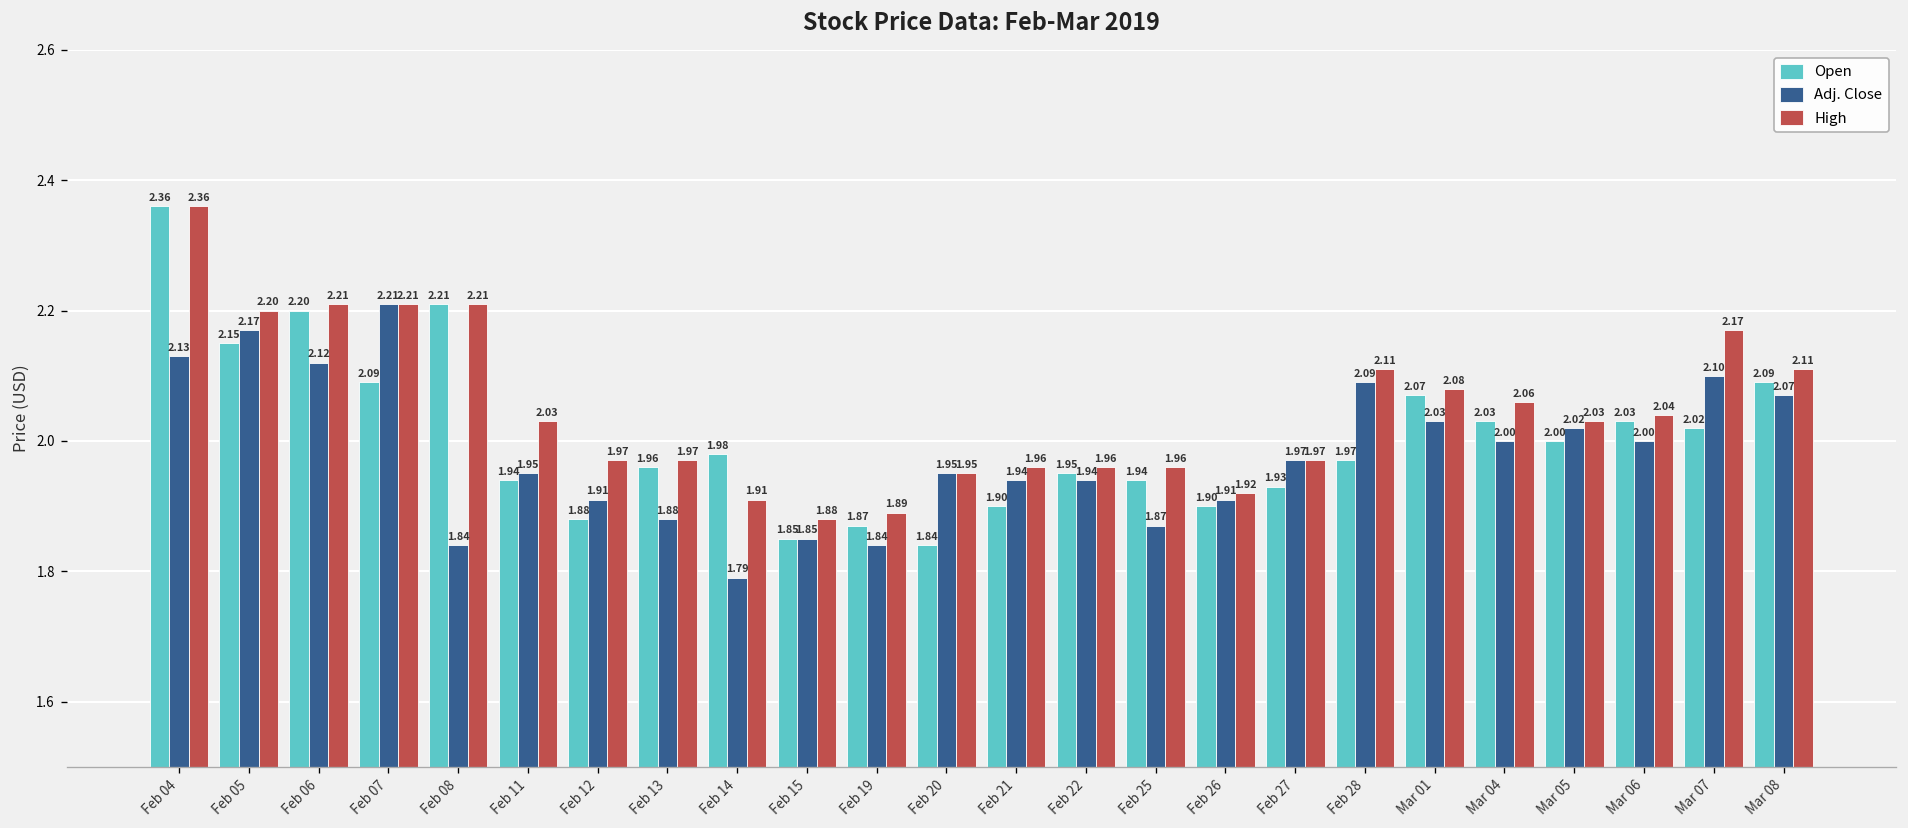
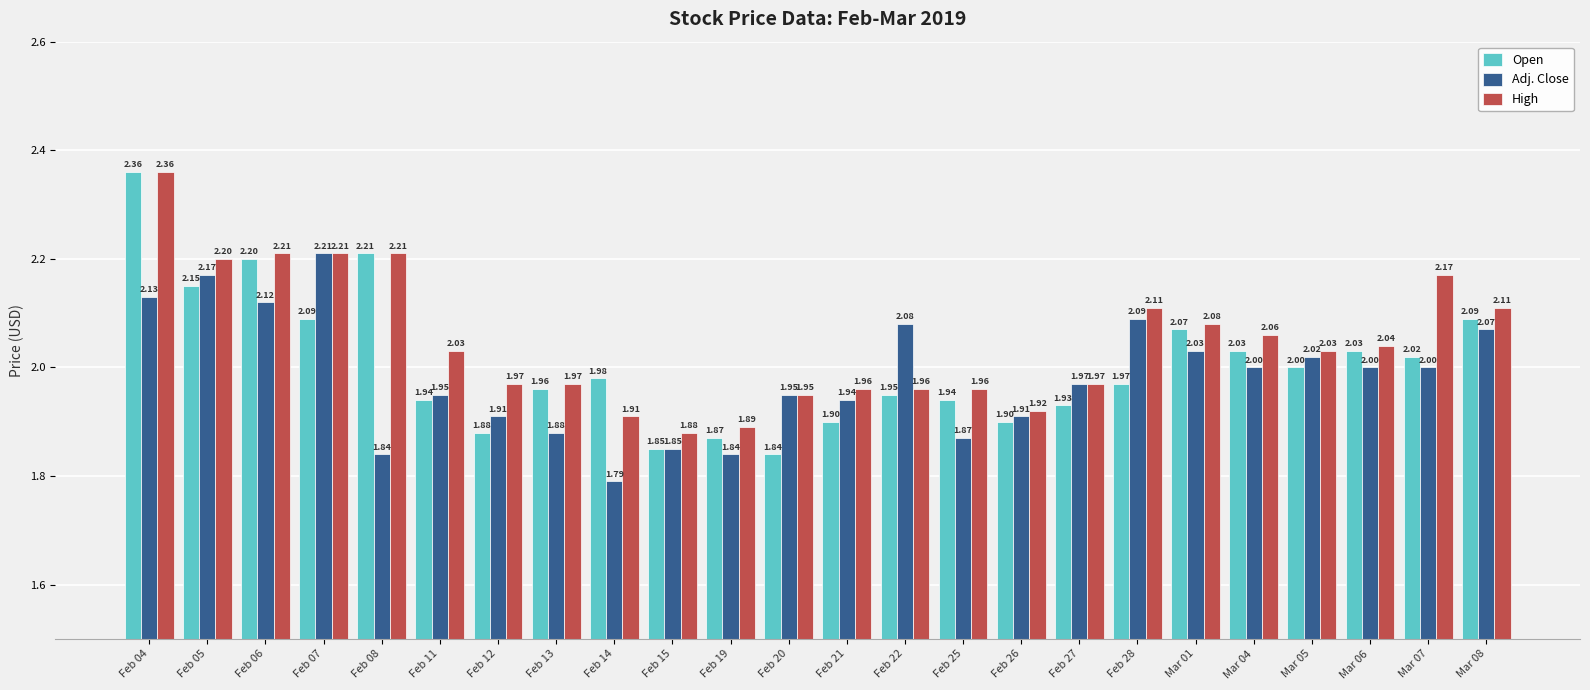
Adj. Close, Feb 22: 1.94 -> 2.08
Adj. Close, Mar 07: 2.10 -> 2.00
